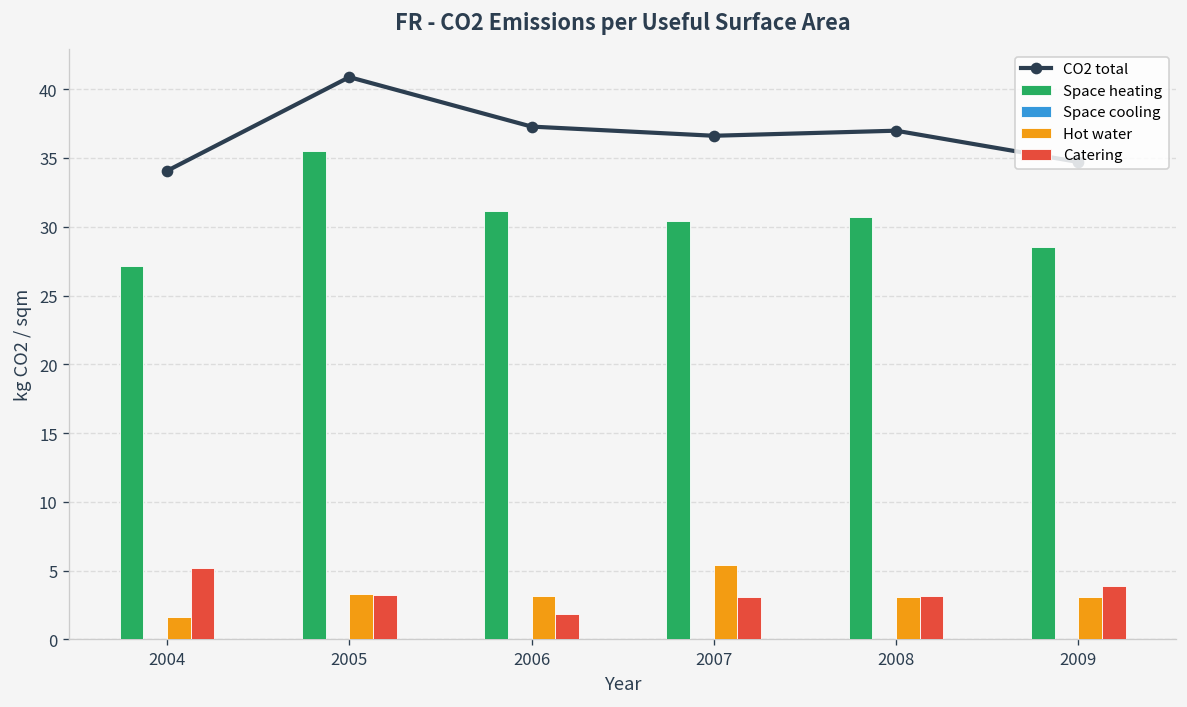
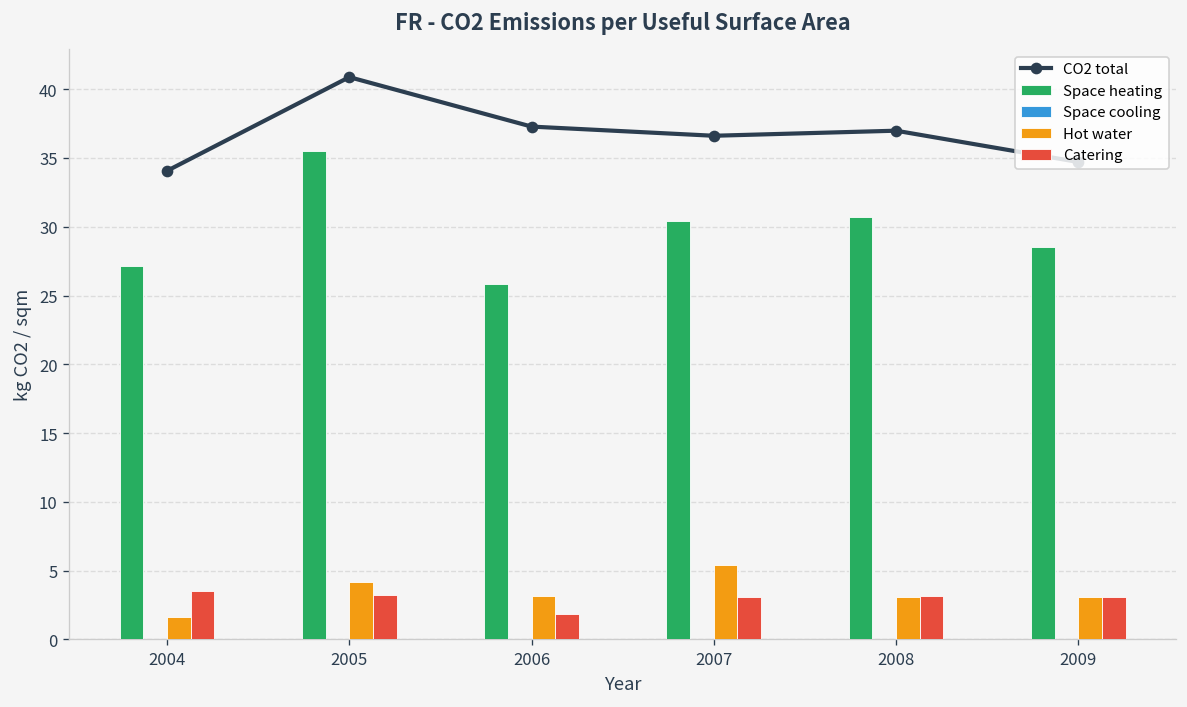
Catering, 2004: 5.2 -> 3.6
Hot water, 2005: 3.3 -> 4.2
Space heating, 2006: 31.1 -> 25.9
Catering, 2009: 3.9 -> 3.1
